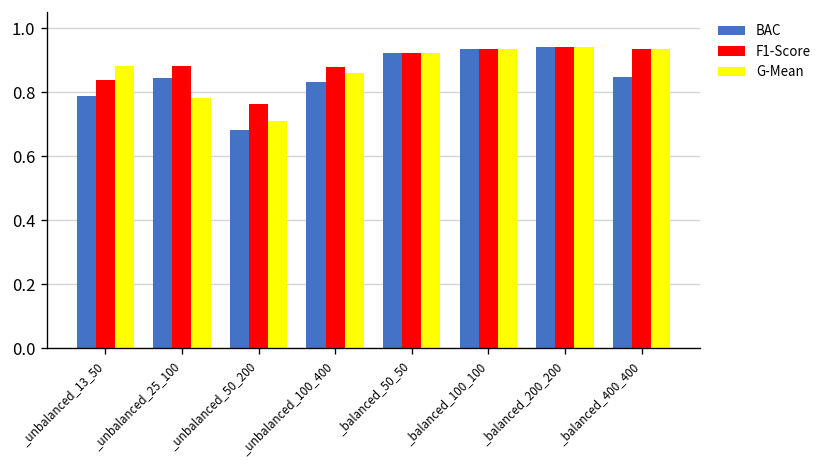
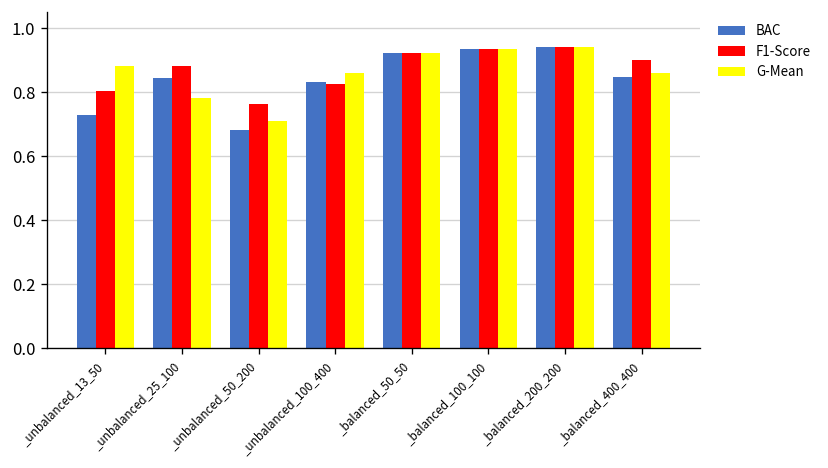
BAC, _unbalanced_13_50: 0.79 -> 0.73
F1-Score, _unbalanced_13_50: 0.84 -> 0.80
F1-Score, _unbalanced_100_400: 0.88 -> 0.82
F1-Score, _balanced_400_400: 0.93 -> 0.90
G-Mean, _balanced_400_400: 0.94 -> 0.86
